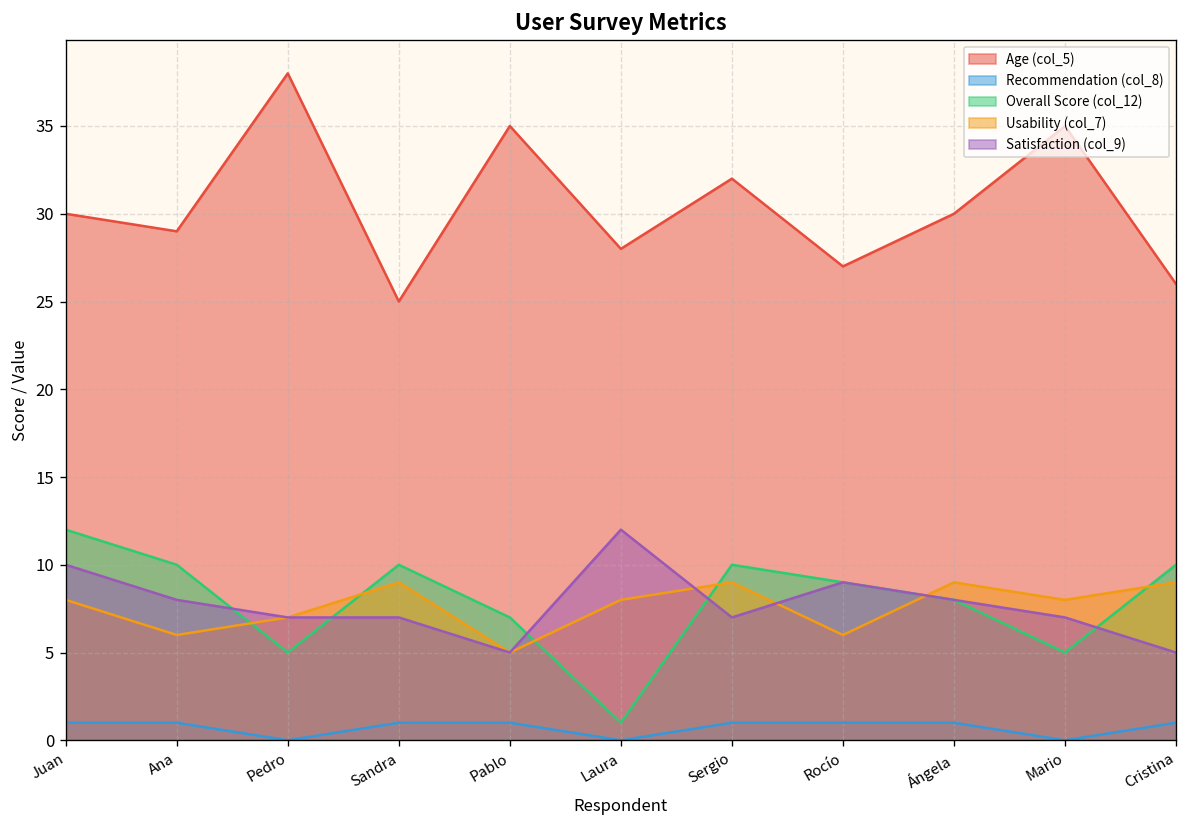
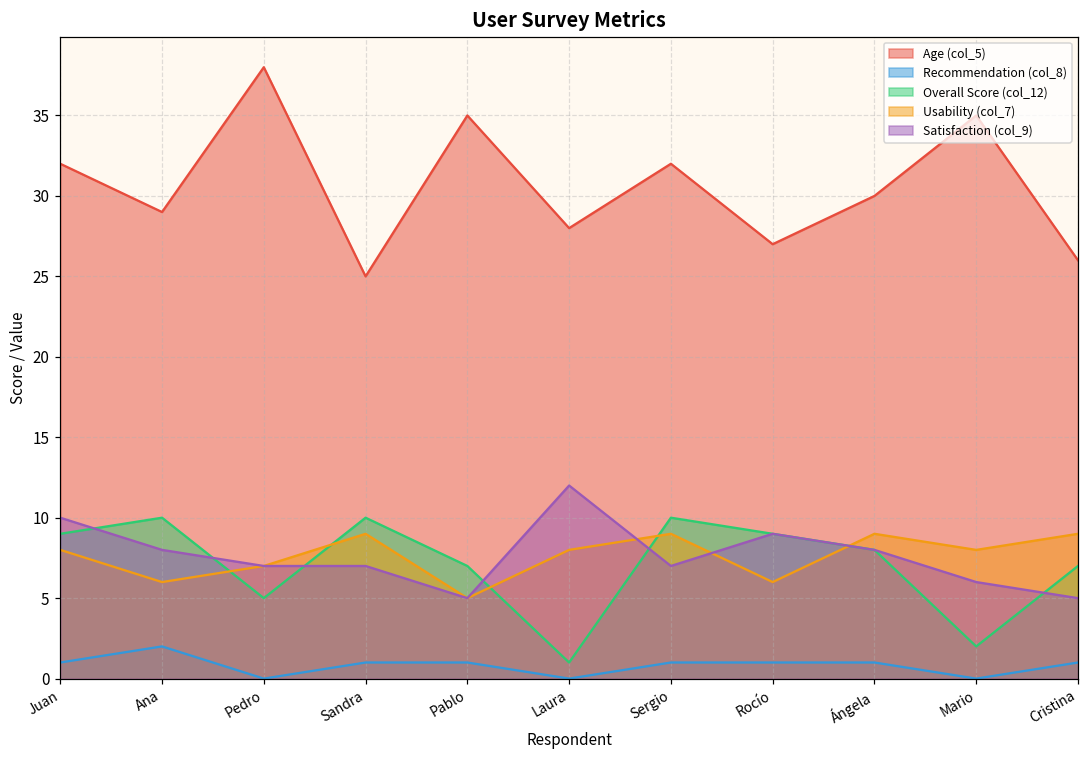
Age (col_5), Juan: 30 -> 32
Overall Score (col_12), Juan: 12 -> 9
Recommendation (col_8), Ana: 1 -> 2
Overall Score (col_12), Mario: 5 -> 2
Satisfaction (col_9), Mario: 7 -> 6
Overall Score (col_12), Cristina: 10 -> 7
